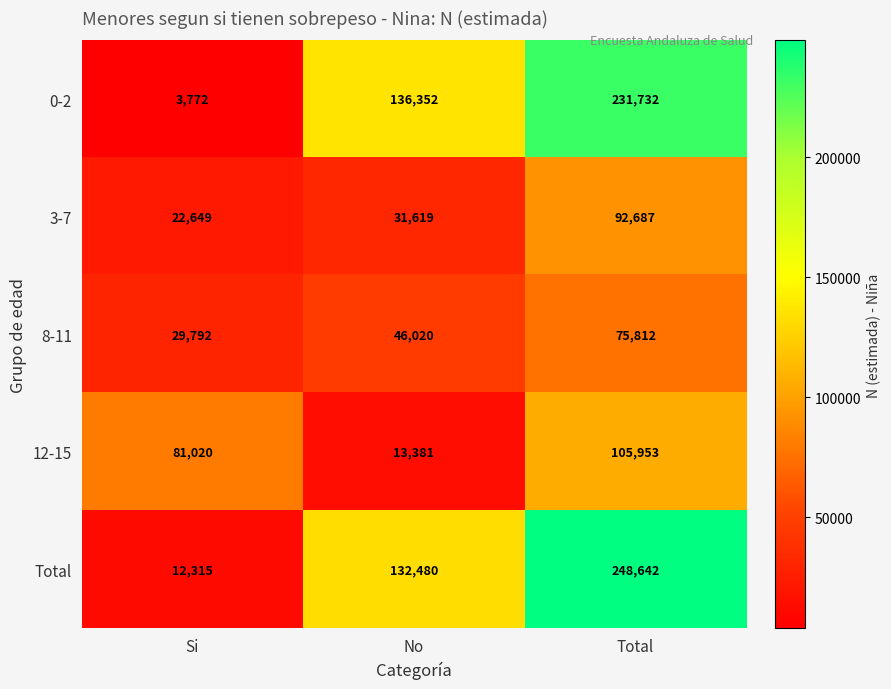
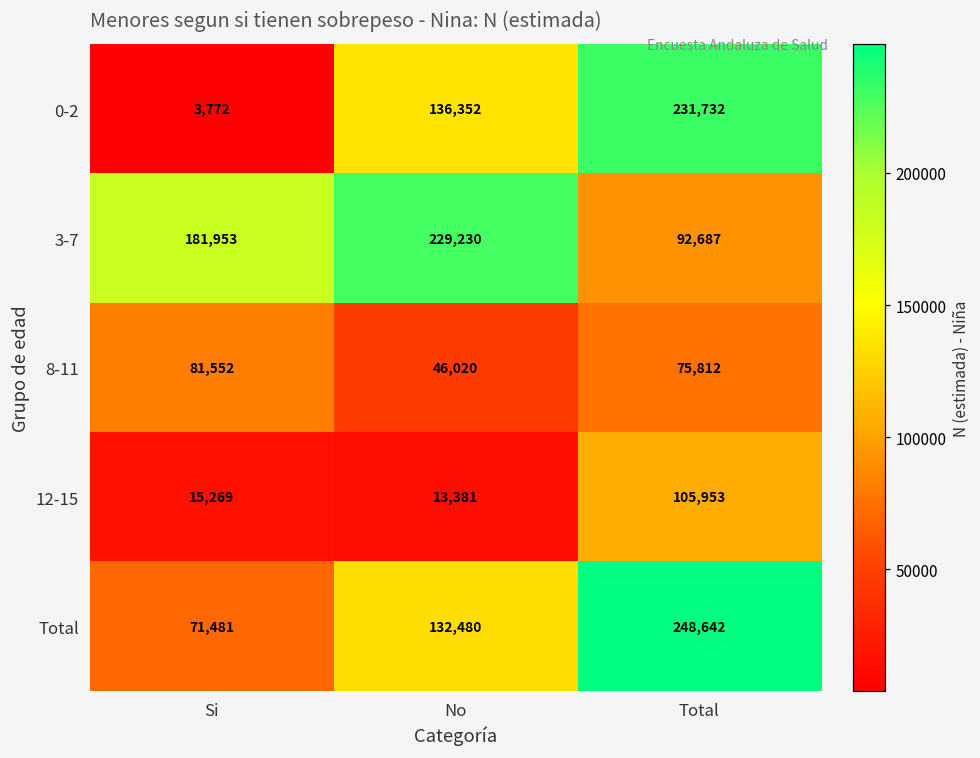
3-7, Si: 22,649 -> 181,953
3-7, No: 31,619 -> 229,230
8-11, Si: 29,792 -> 81,552
12-15, Si: 81,020 -> 15,269
Total, Si: 12,315 -> 71,481
